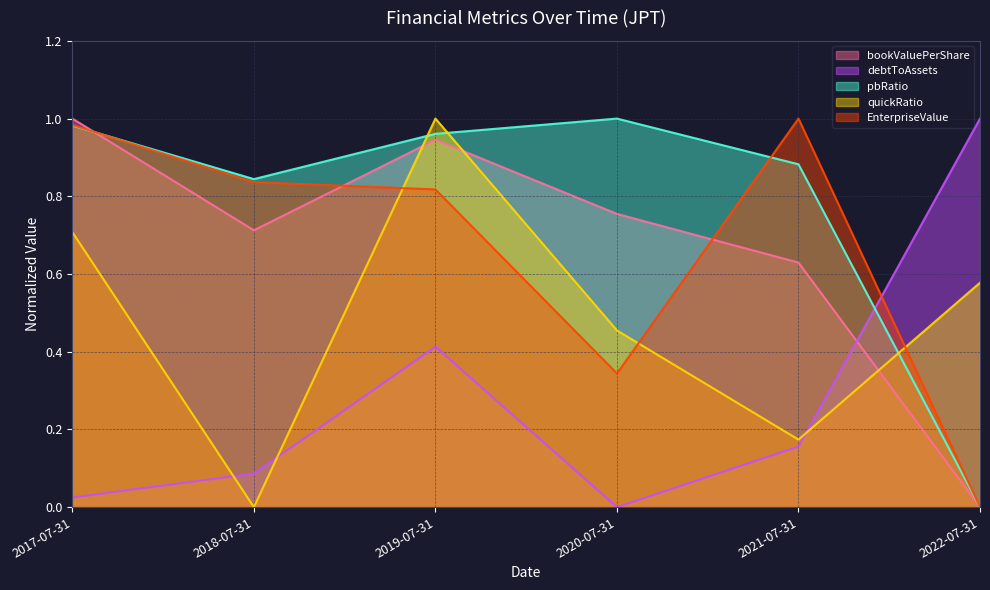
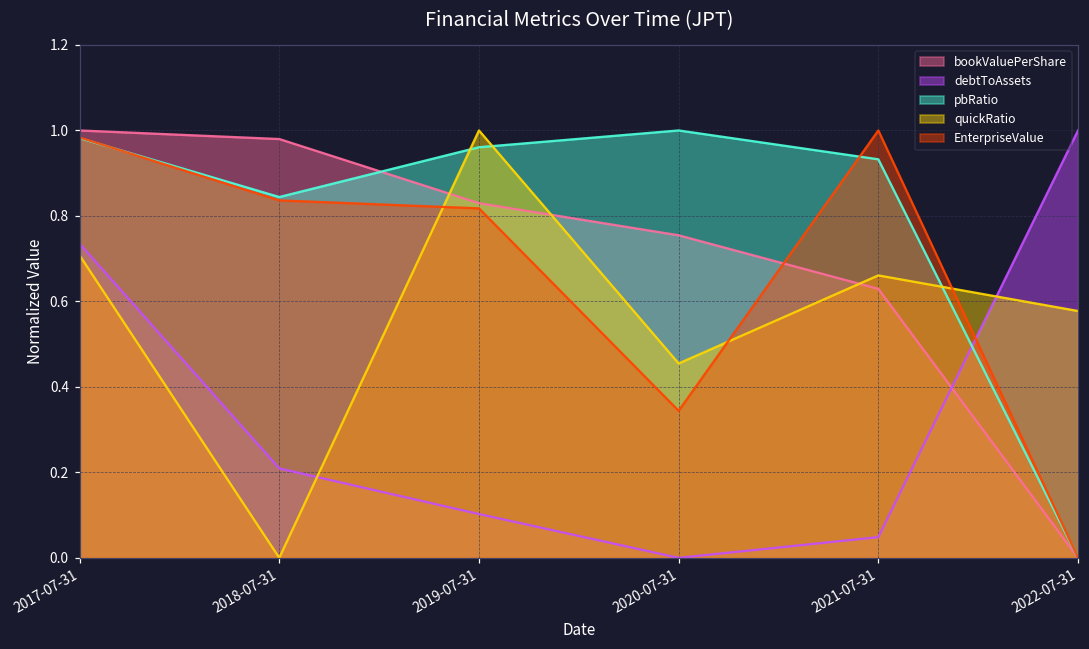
debtToAssets, 2017-07-31: 0.02 -> 0.74
bookValuePerShare, 2018-07-31: 0.71 -> 0.98
debtToAssets, 2018-07-31: 0.09 -> 0.21
bookValuePerShare, 2019-07-31: 0.95 -> 0.83
debtToAssets, 2019-07-31: 0.41 -> 0.10
debtToAssets, 2021-07-31: 0.16 -> 0.05
pbRatio, 2021-07-31: 0.88 -> 0.93
quickRatio, 2021-07-31: 0.17 -> 0.66
